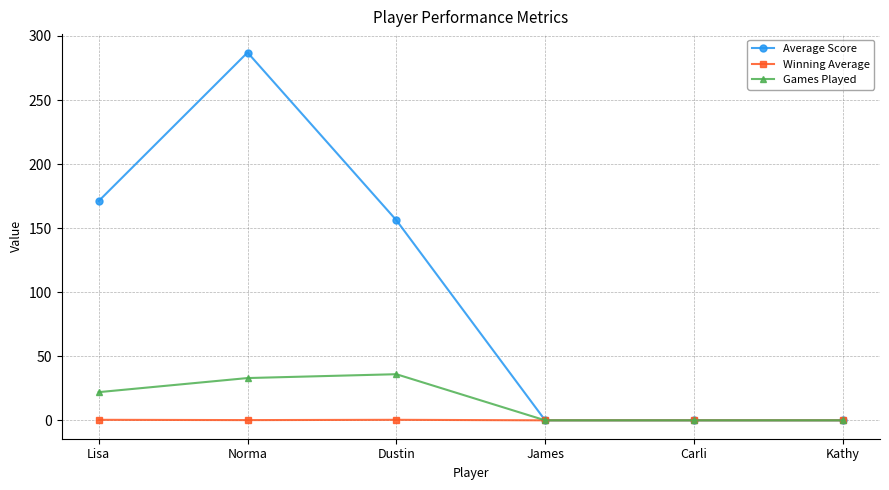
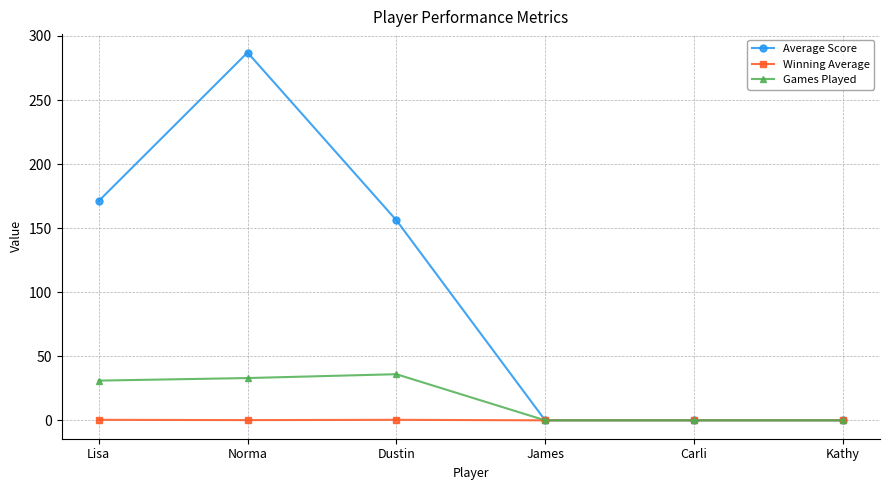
Games Played, Lisa: 22 -> 31
